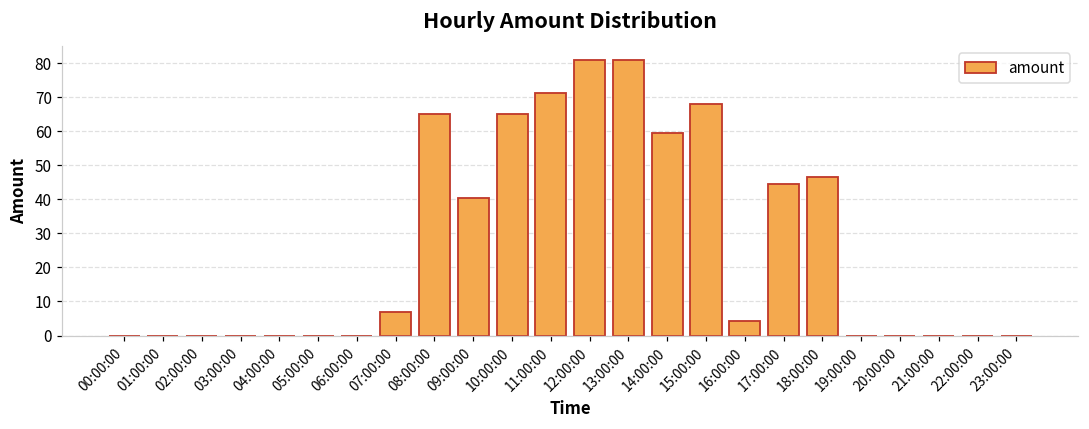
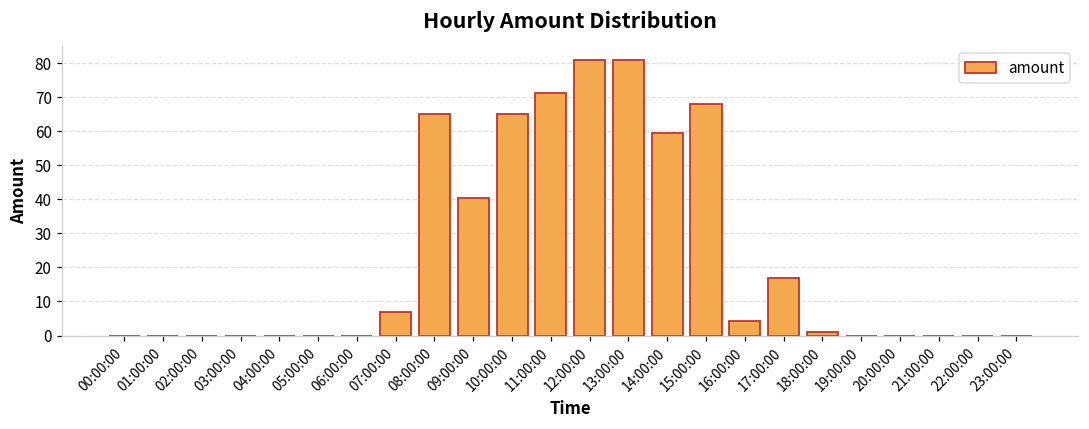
17:00:00: 45 -> 17
18:00:00: 47 -> 1
